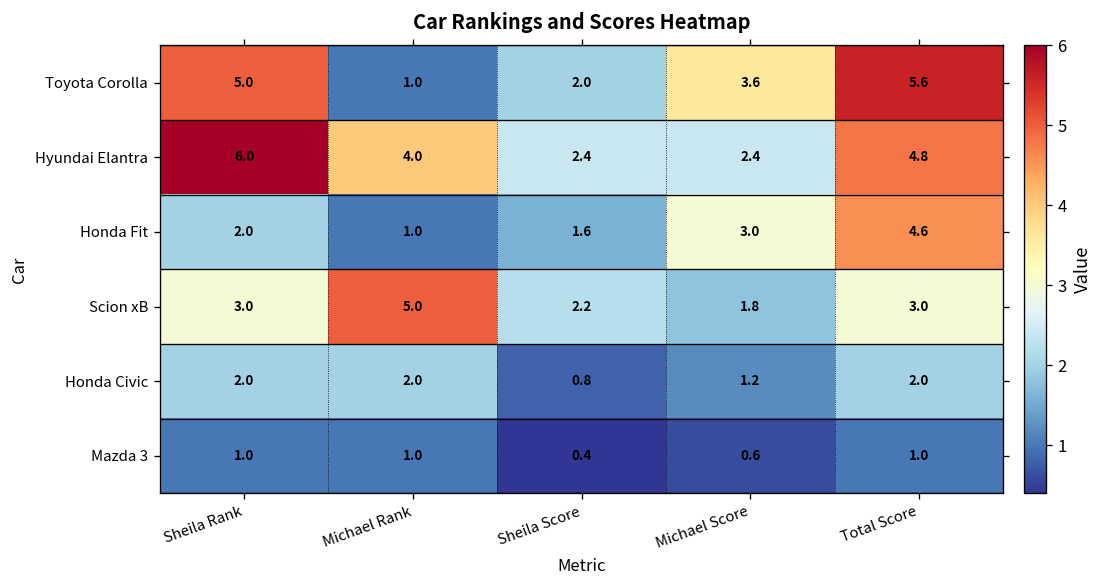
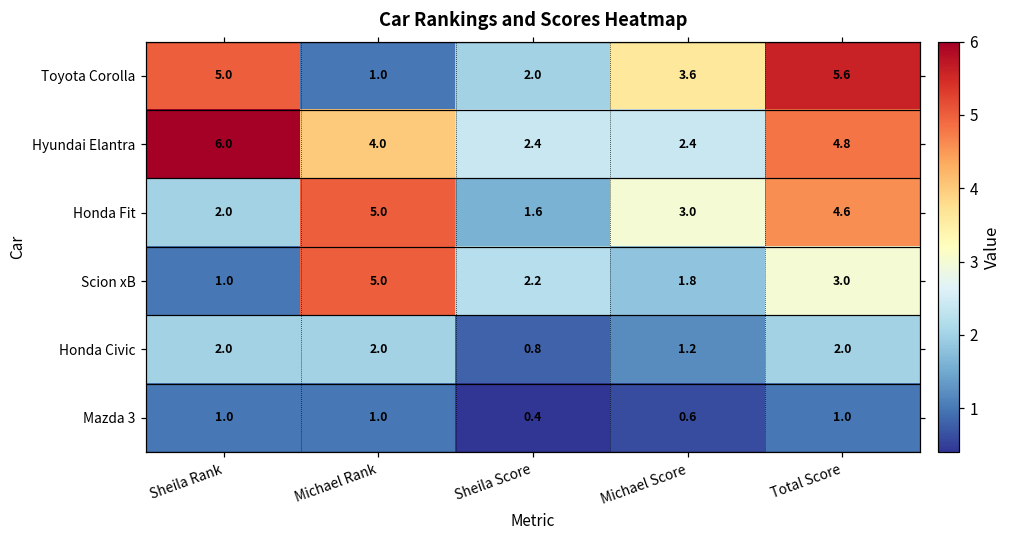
Honda Fit, Michael Rank: 1.0 -> 5.0
Scion xB, Sheila Rank: 3.0 -> 1.0
